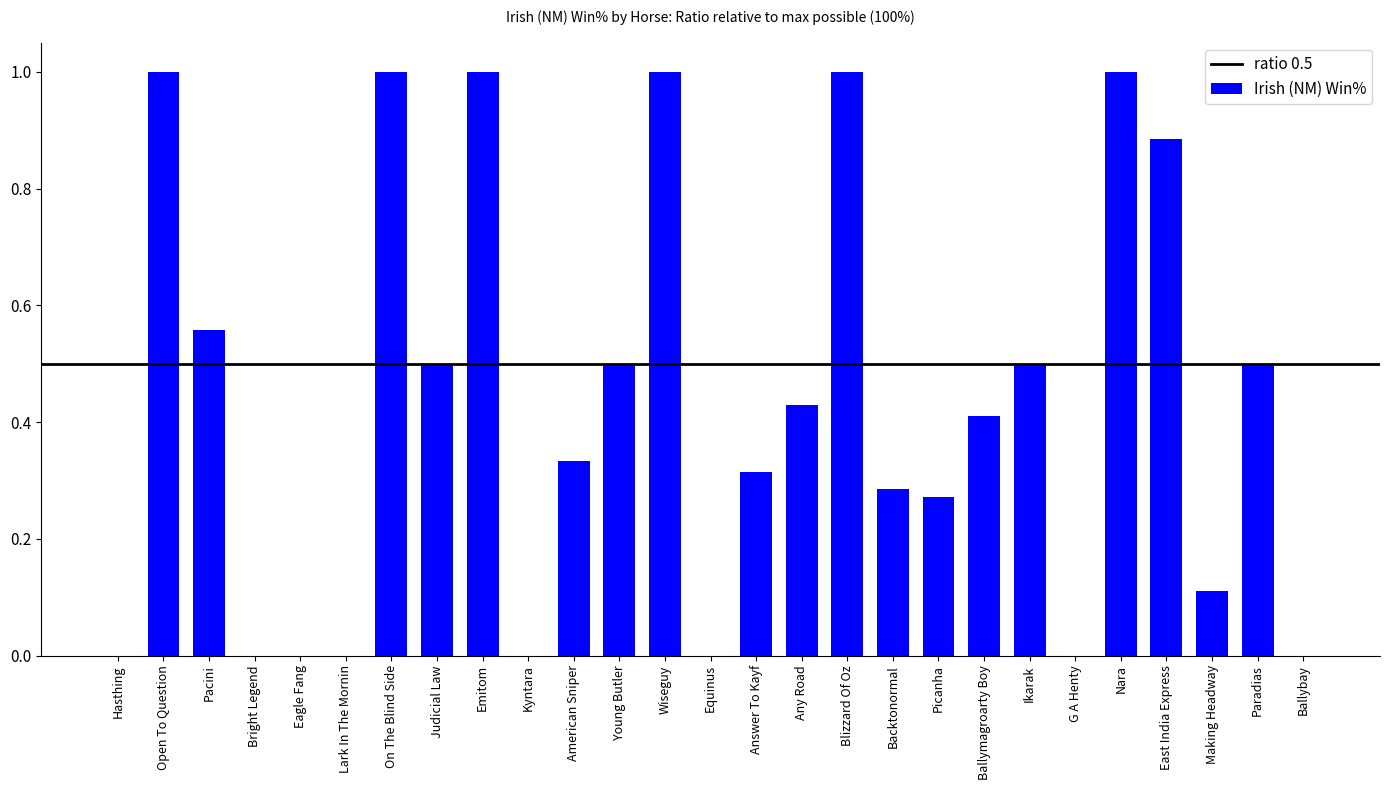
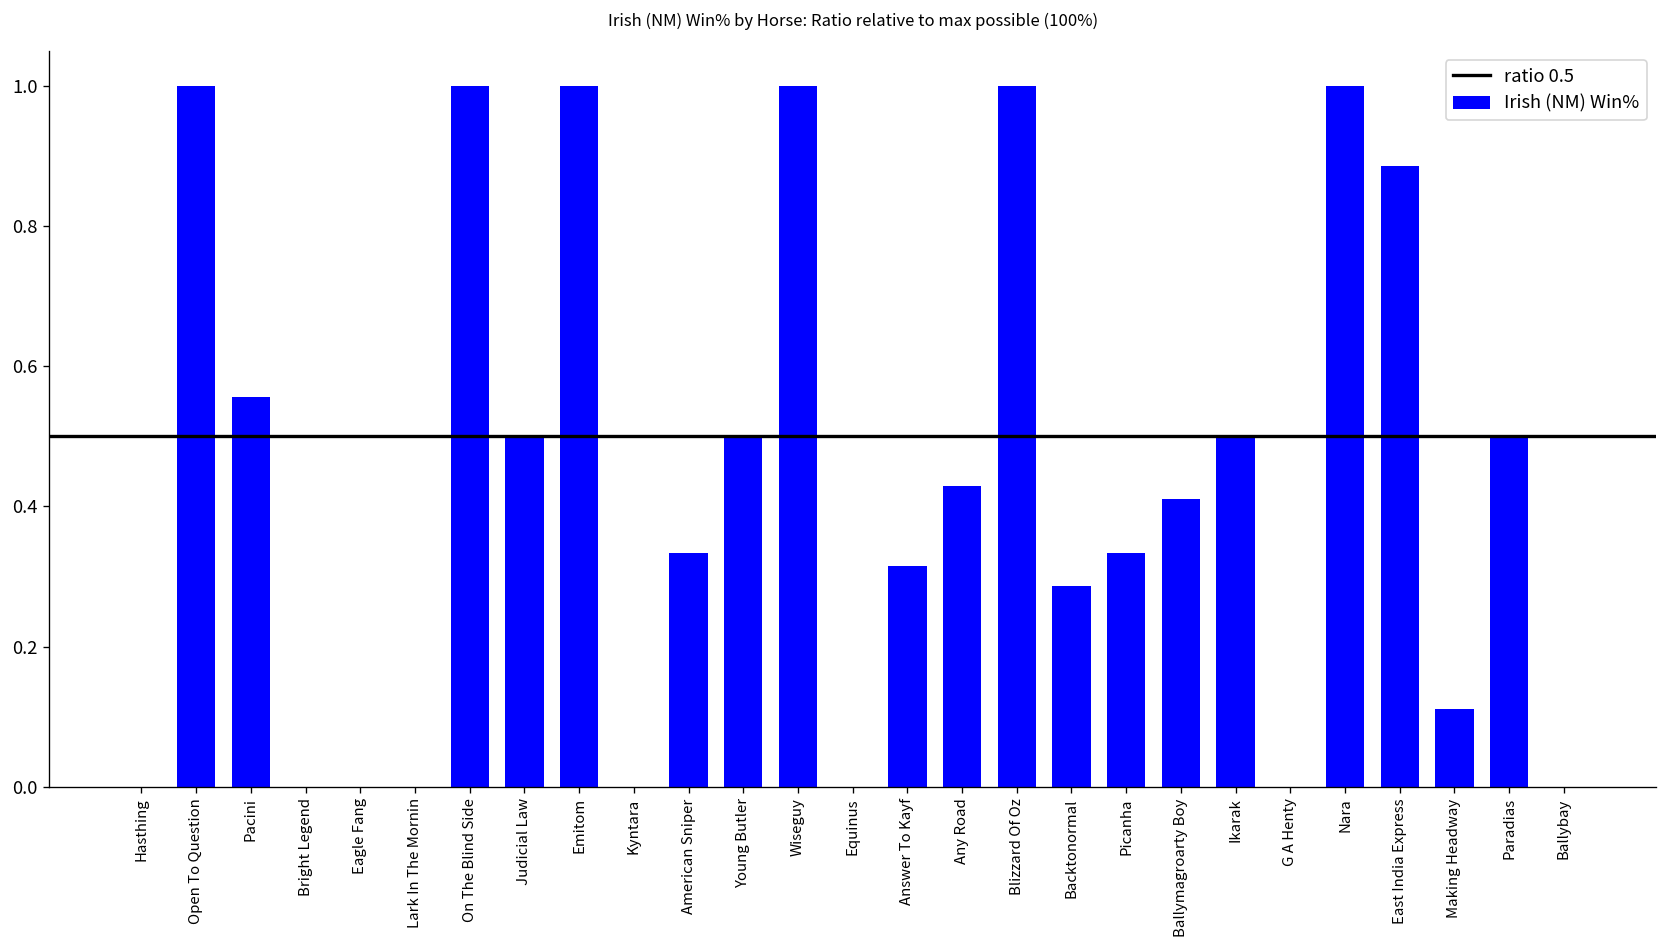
Picanha: 0.27 -> 0.33
